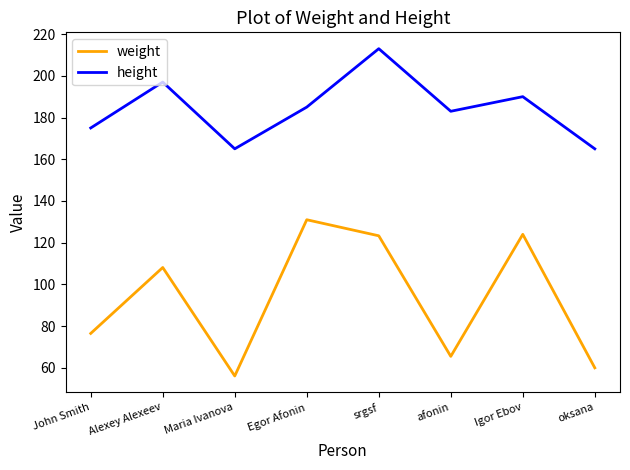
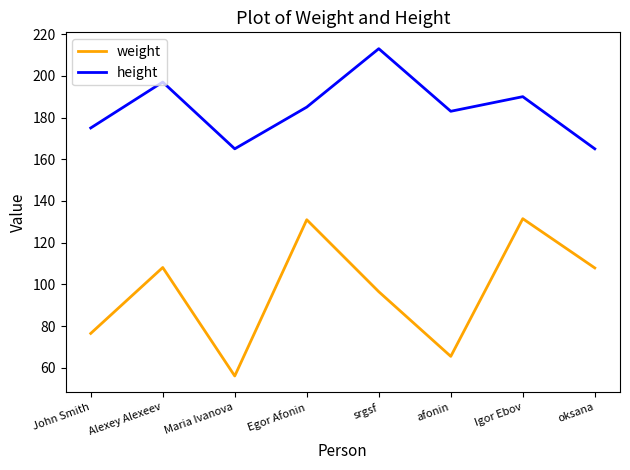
weight, srgsf: 123 -> 97
weight, Igor Ebov: 124 -> 132
weight, oksana: 60 -> 108
